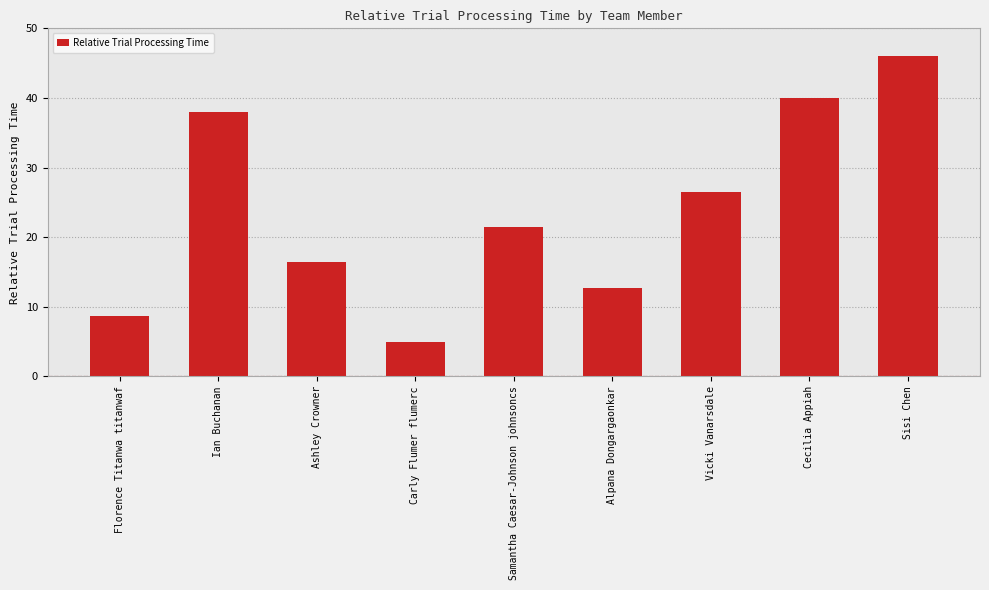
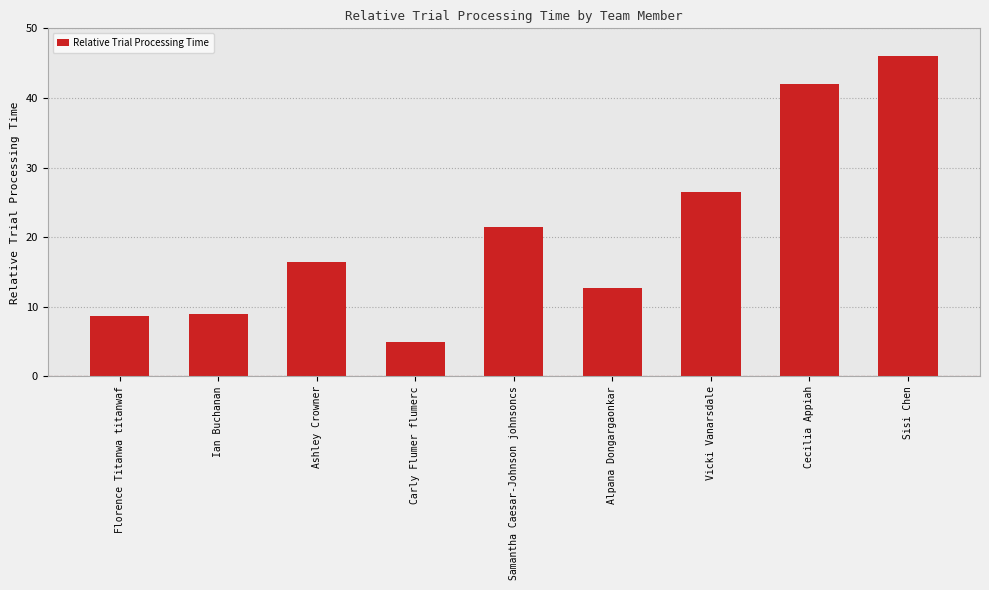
Ian Buchanan: 38 -> 9
Cecilia Appiah: 40 -> 42
